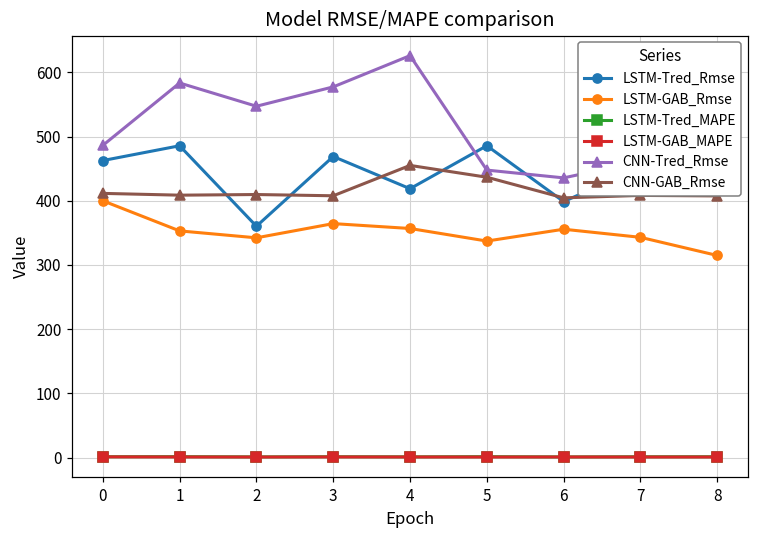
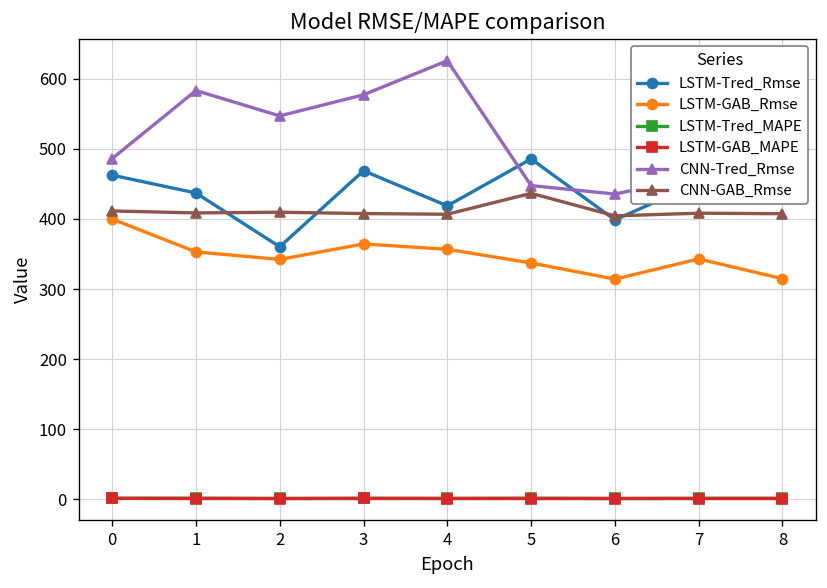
LSTM-Tred_Rmse, 1: 490 -> 440
CNN-GAB_Rmse, 4: 460 -> 410
LSTM-GAB_Rmse, 6: 360 -> 310
